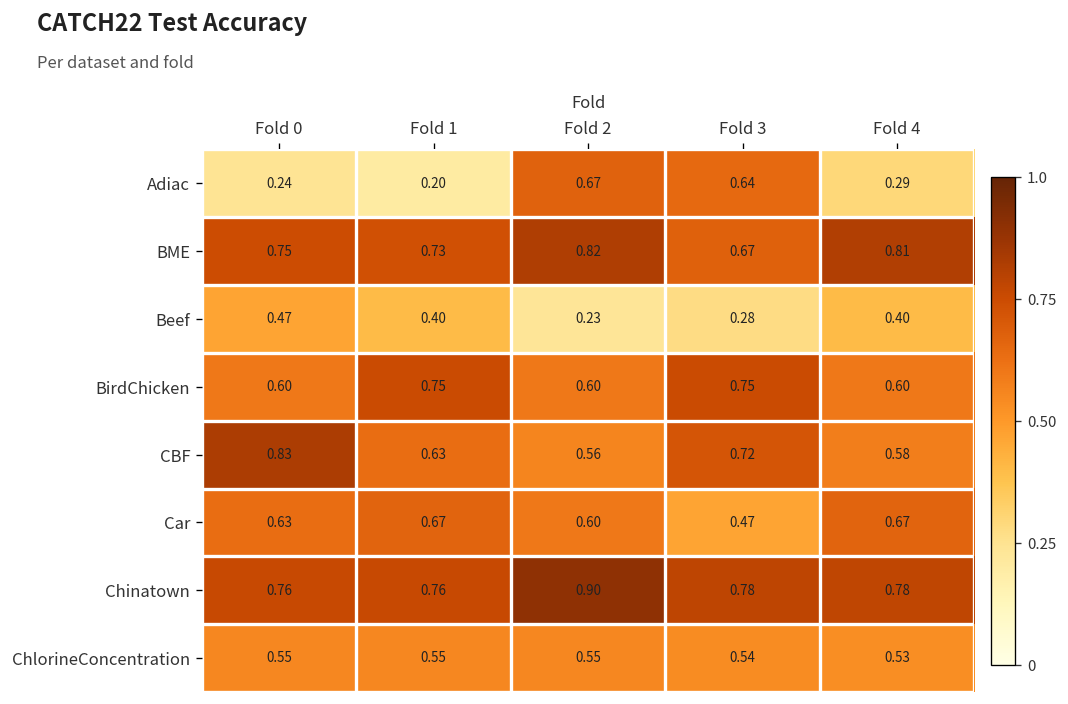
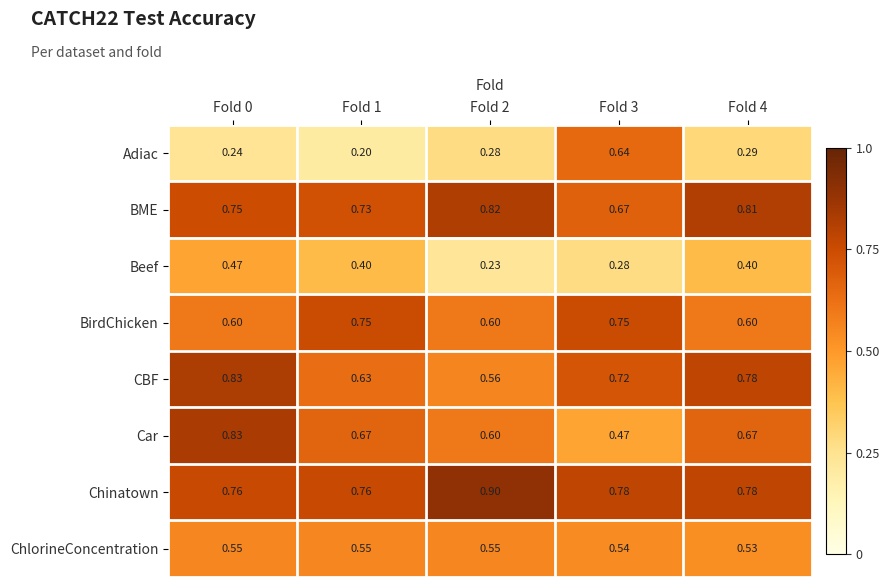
Adiac, Fold 2: 0.67 -> 0.28
CBF, Fold 4: 0.58 -> 0.78
Car, Fold 0: 0.63 -> 0.83
